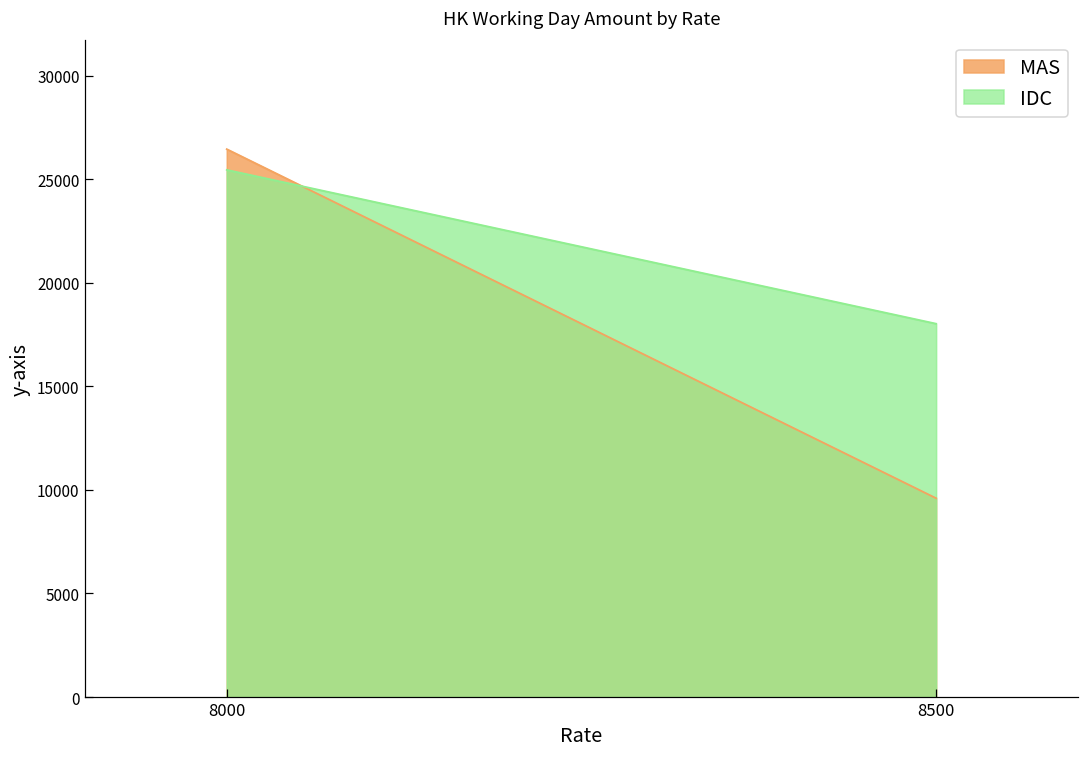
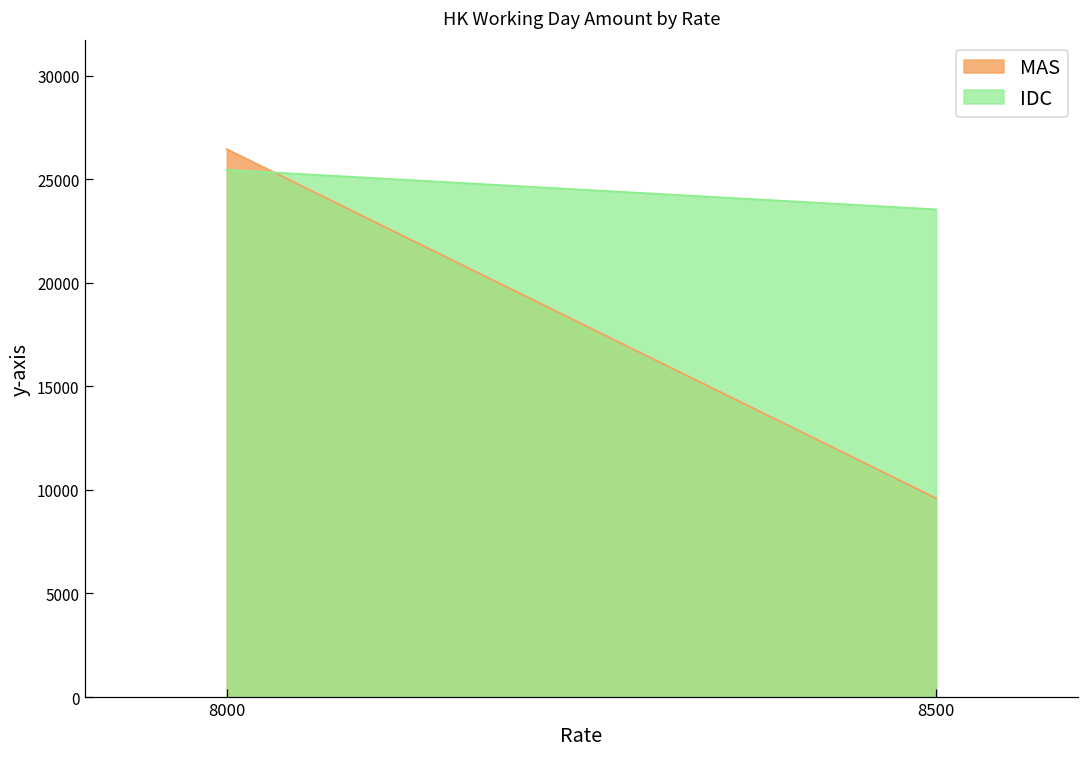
IDC, 8500: 18000 -> 23500
